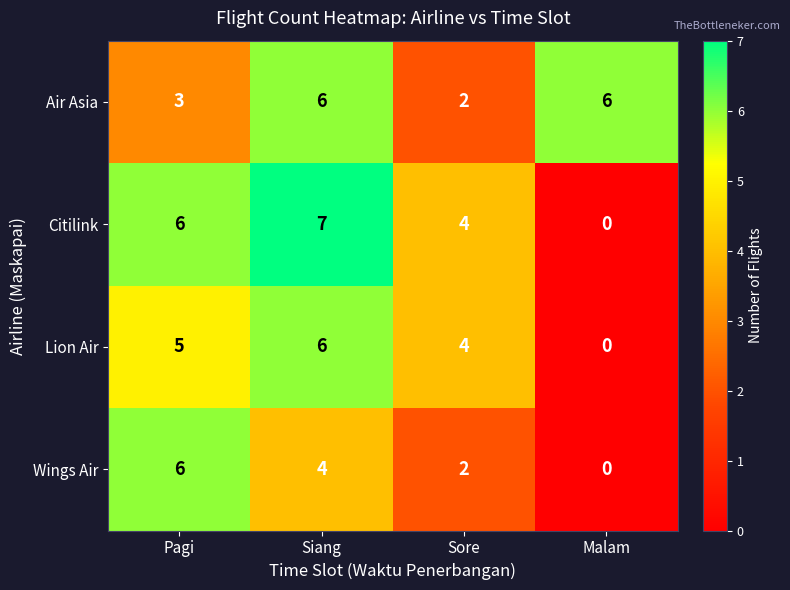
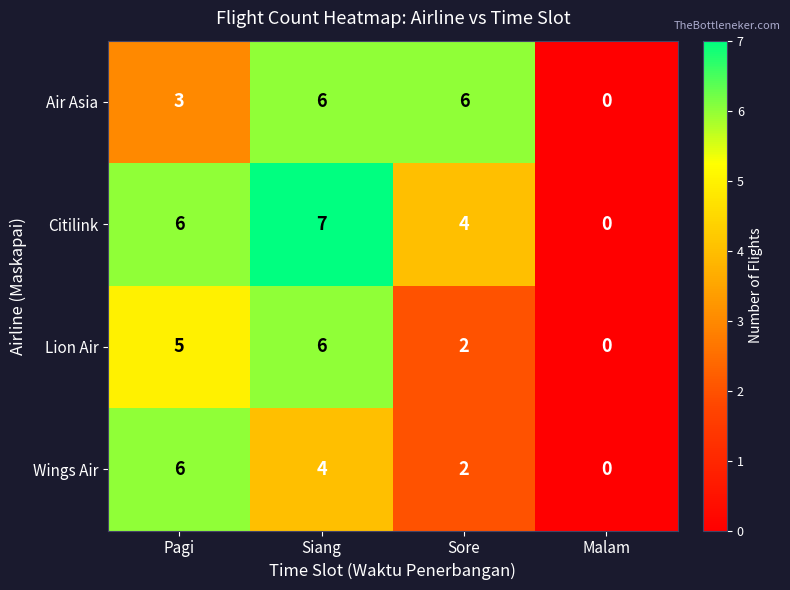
Air Asia, Sore: 2 -> 6
Air Asia, Malam: 6 -> 0
Lion Air, Sore: 4 -> 2
